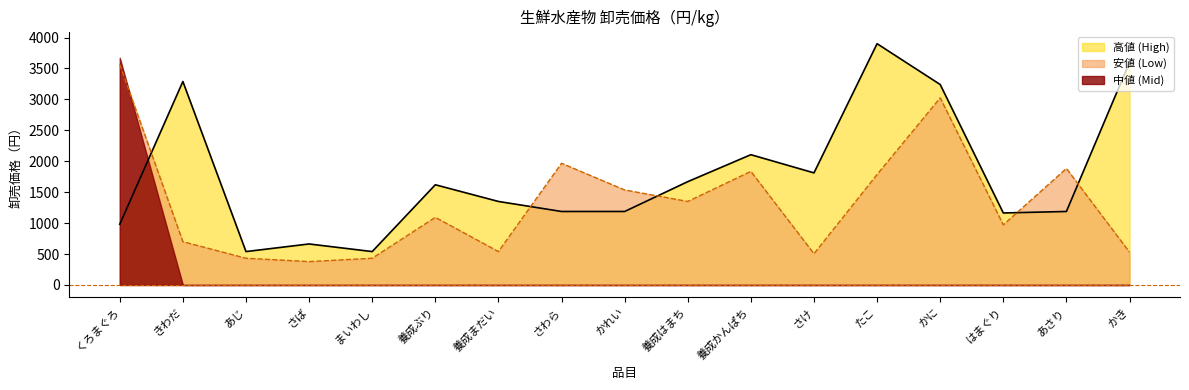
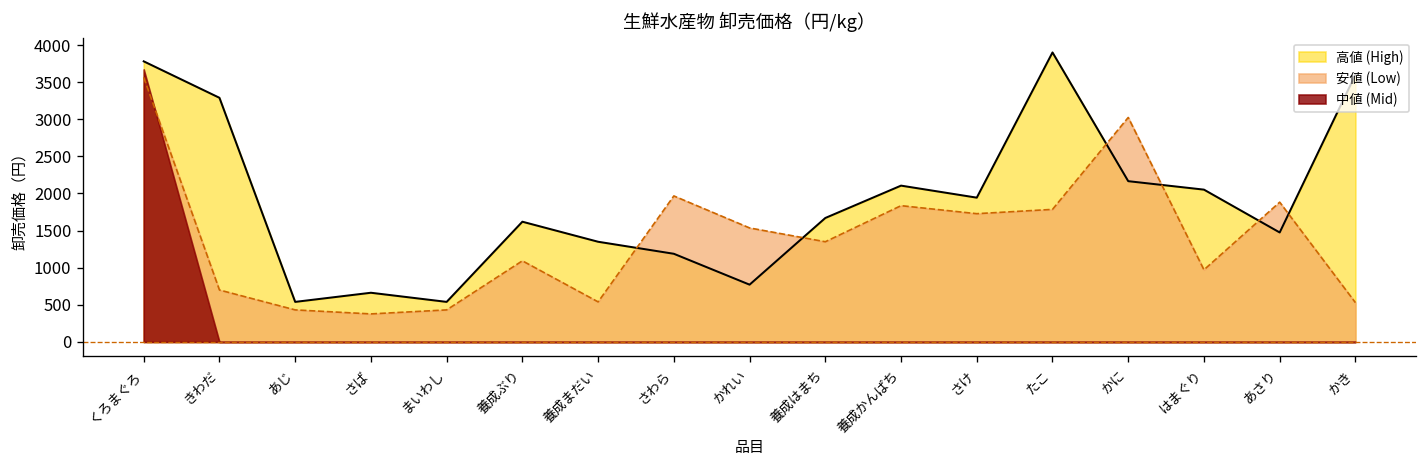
高値 (High), くろまぐろ: 1000 -> 3800
高値 (High), かれい: 1200 -> 800
高値 (High), さけ: 1800 -> 1900
安値 (Low), さけ: 500 -> 1700
高値 (High), かに: 3200 -> 2200
高値 (High), はまぐり: 1200 -> 2100
高値 (High), あさり: 1200 -> 1500
